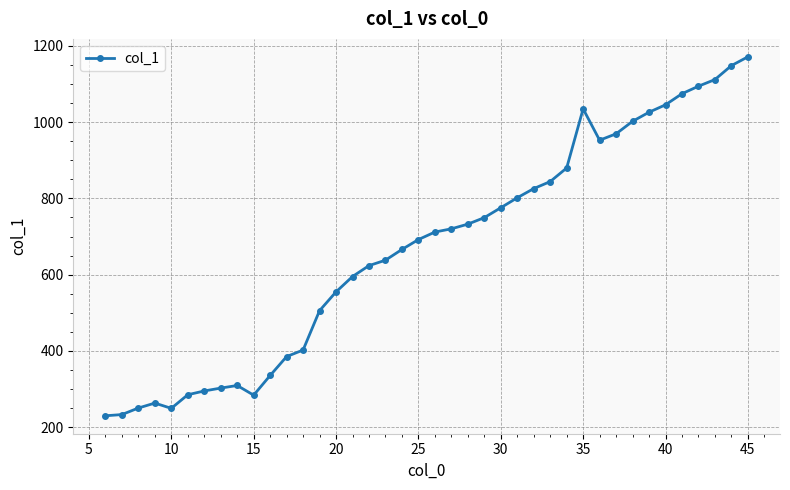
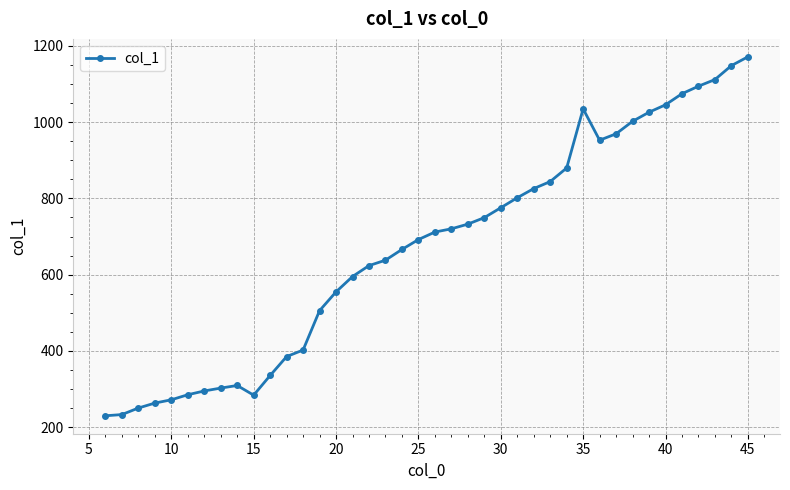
10: 250 -> 270
